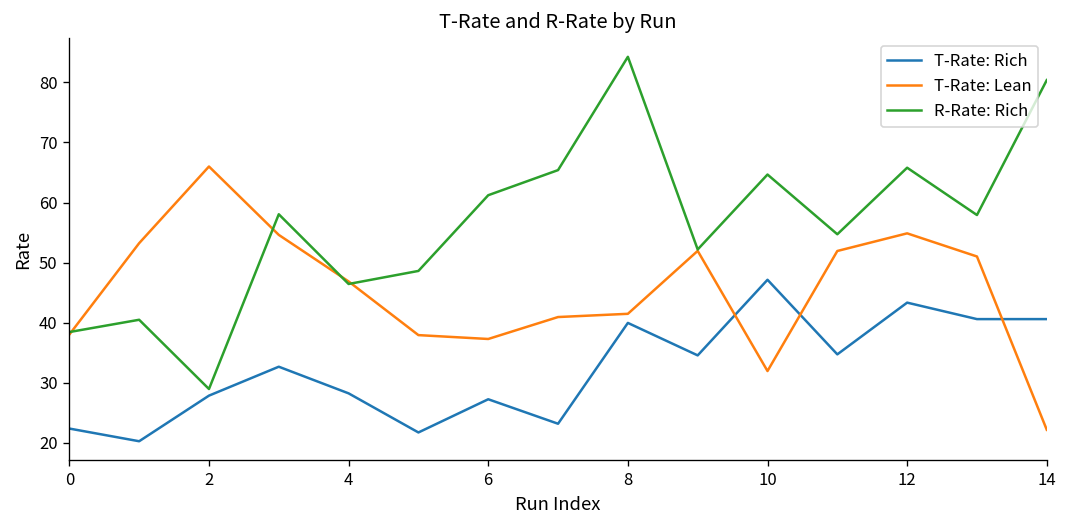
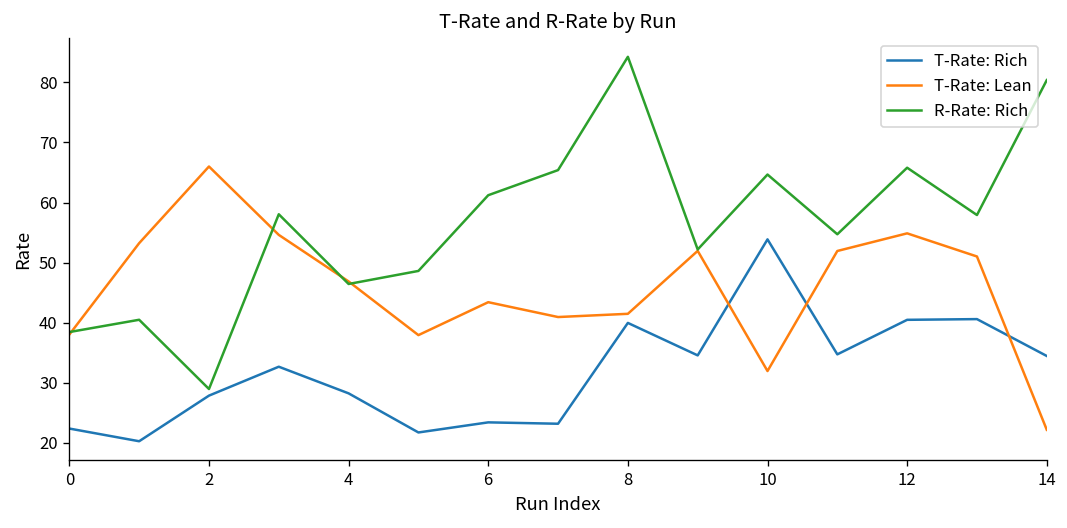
T-Rate: Rich, 6: 27 -> 23
T-Rate: Lean, 6: 37 -> 43
T-Rate: Rich, 10: 47 -> 54
T-Rate: Rich, 12: 43 -> 40
T-Rate: Rich, 14: 41 -> 34
